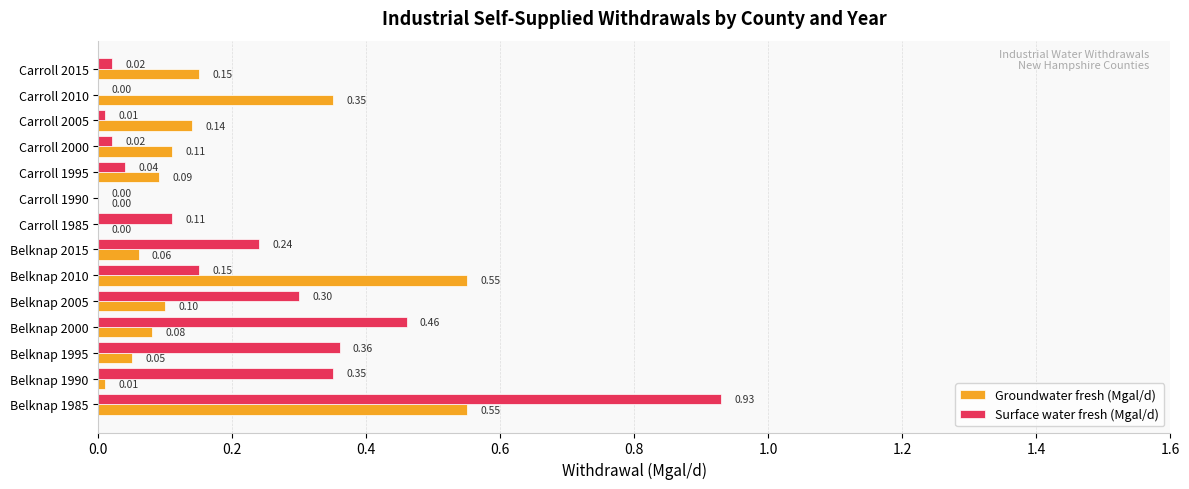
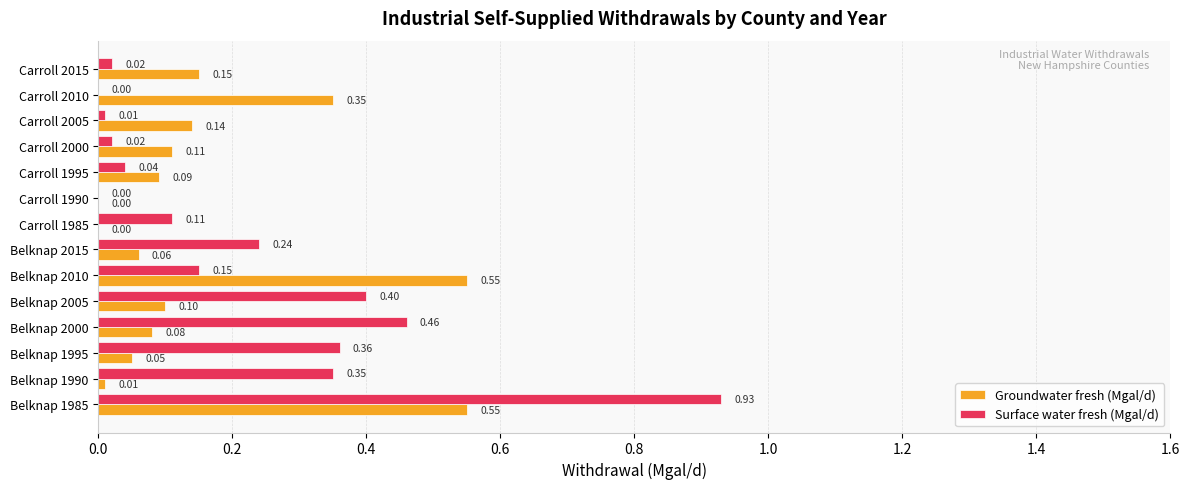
Surface water fresh (Mgal/d), Belknap 2005: 0.30 -> 0.40
